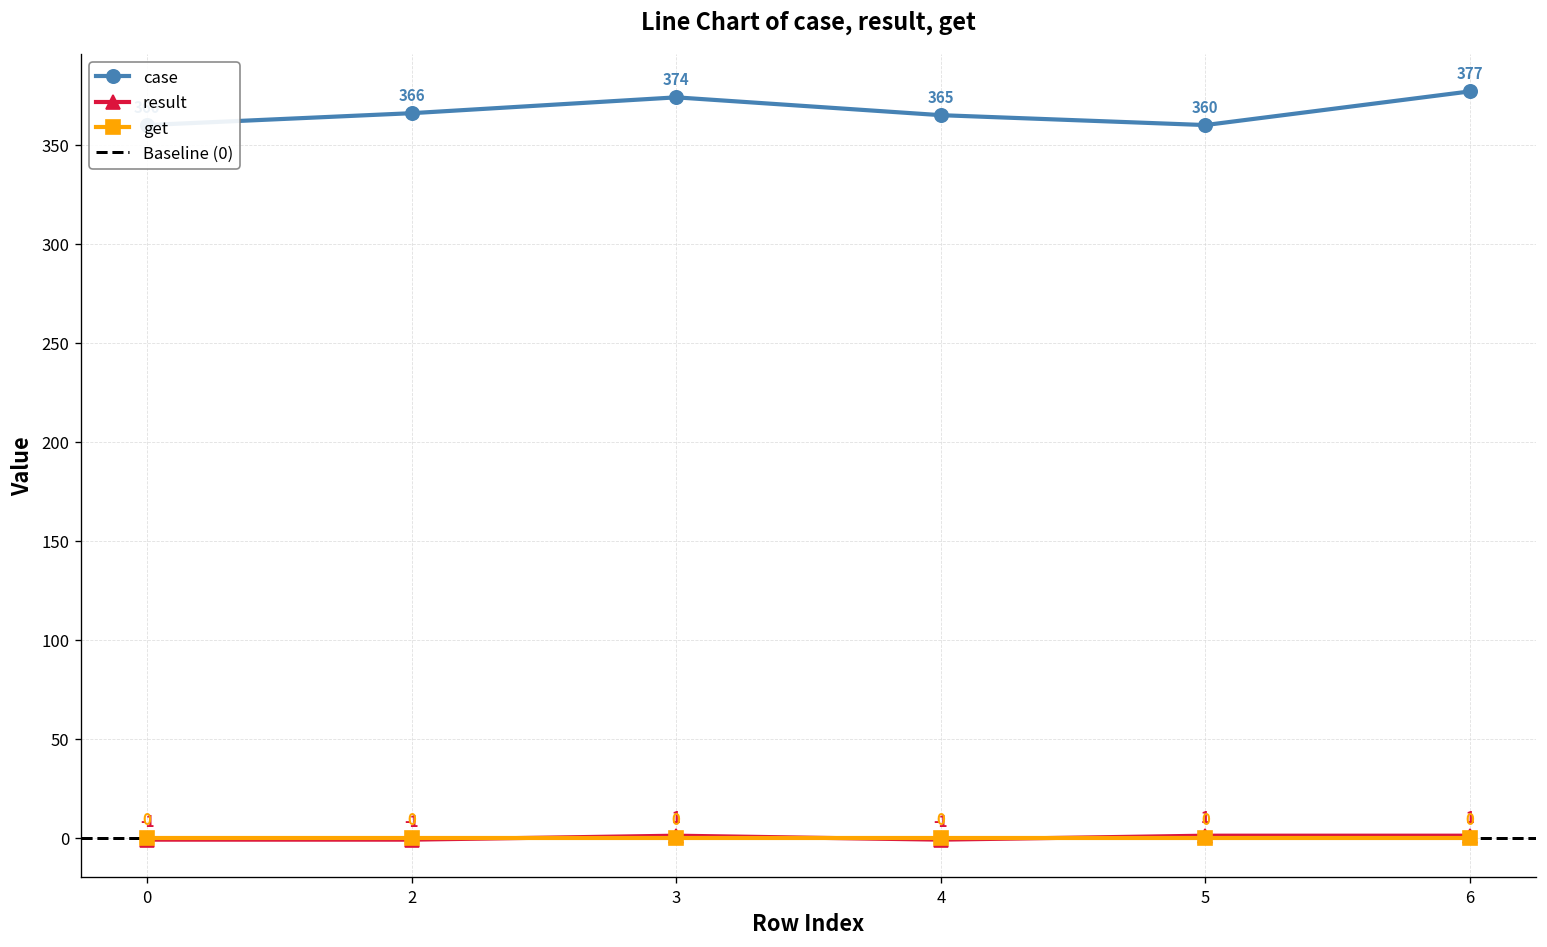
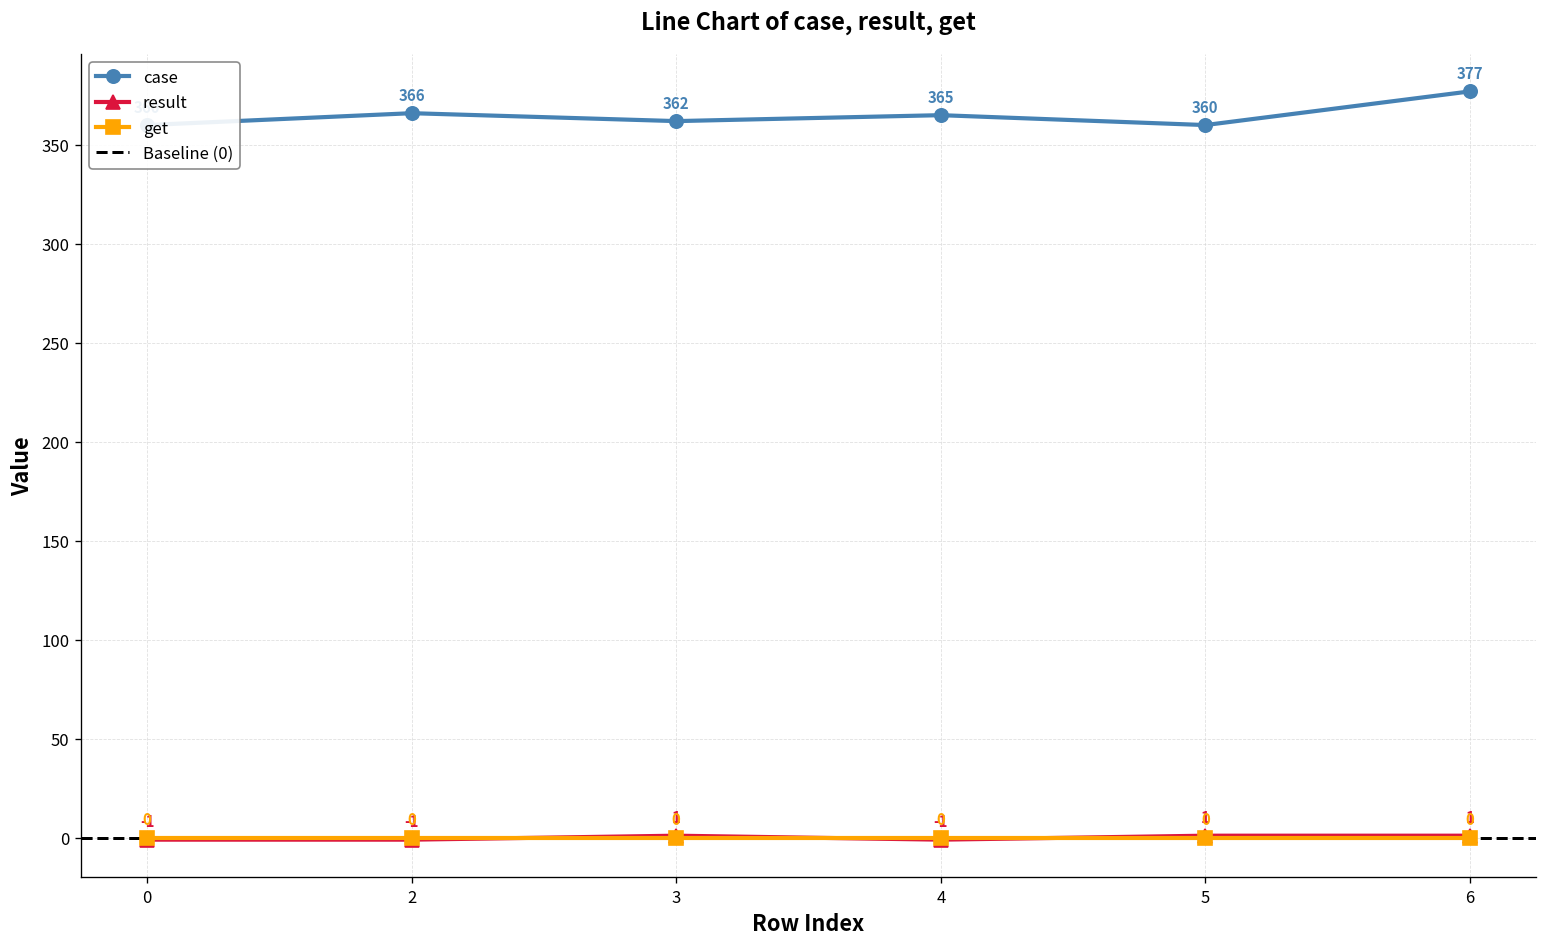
case, 3: 374 -> 362
